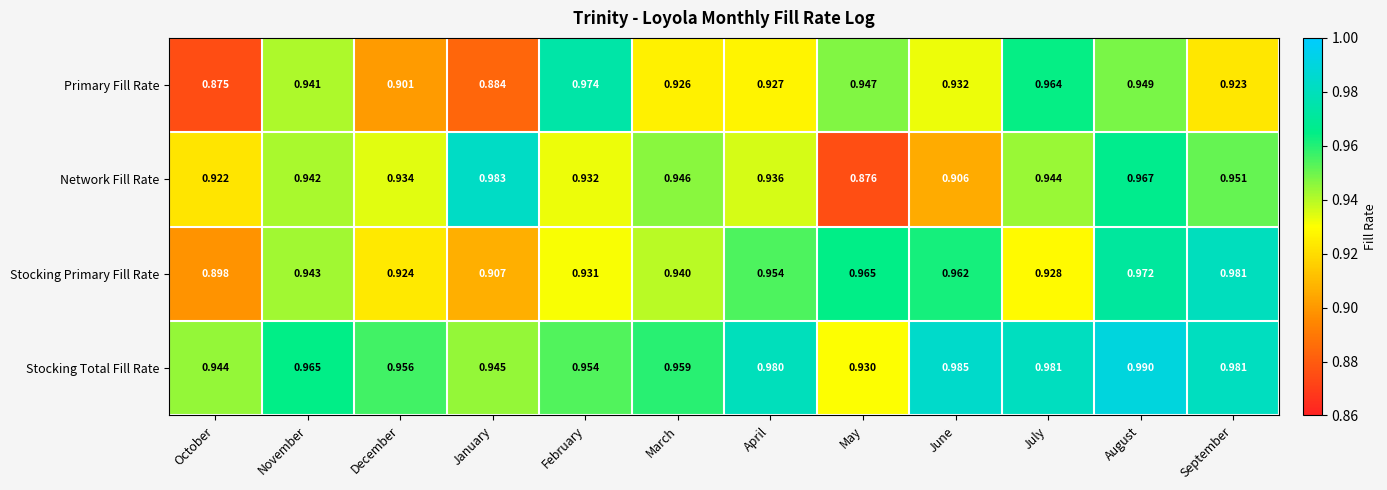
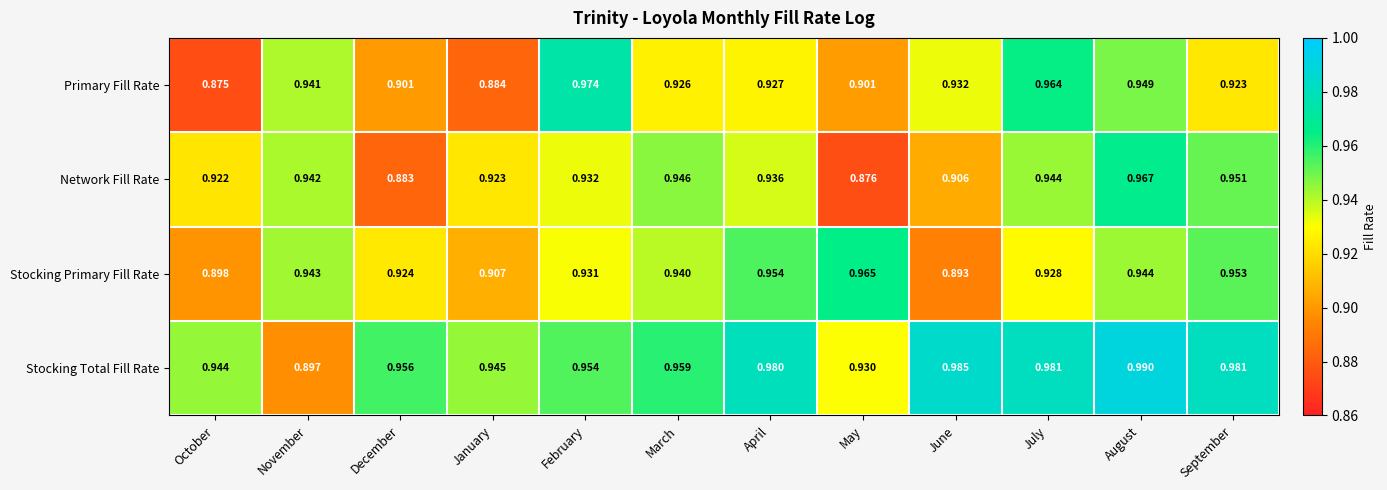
Primary Fill Rate, May: 0.947 -> 0.901
Network Fill Rate, December: 0.934 -> 0.883
Network Fill Rate, January: 0.983 -> 0.923
Stocking Primary Fill Rate, June: 0.962 -> 0.893
Stocking Primary Fill Rate, August: 0.972 -> 0.944
Stocking Primary Fill Rate, September: 0.981 -> 0.953
Stocking Total Fill Rate, November: 0.965 -> 0.897
